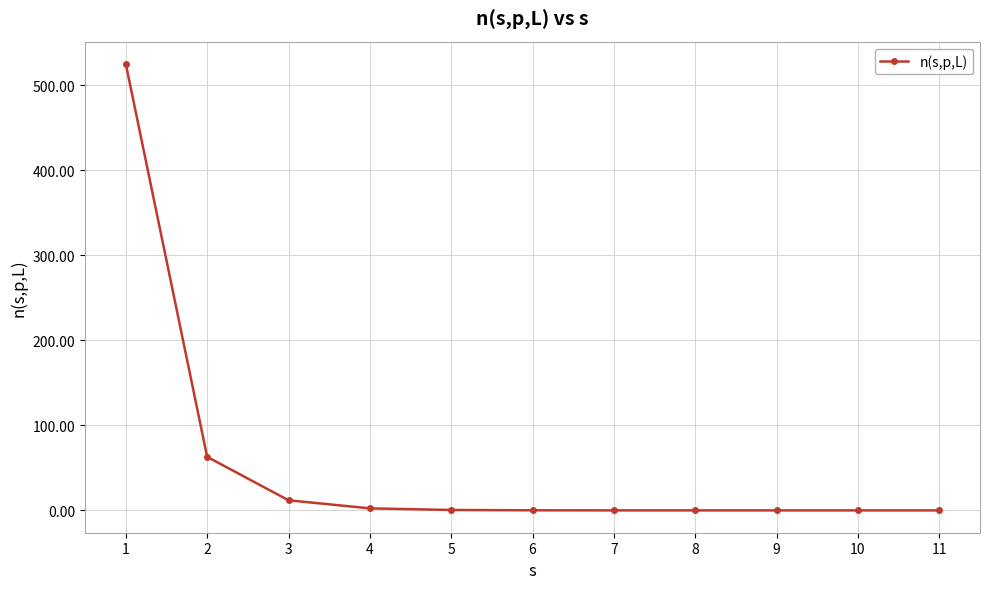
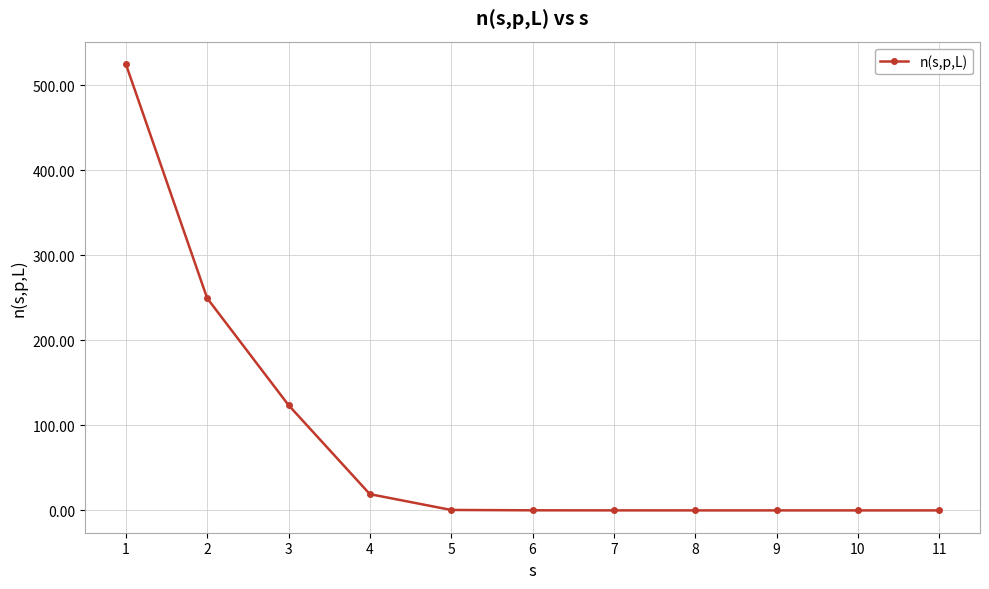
2: 60 -> 250
3: 10 -> 120
4: 0 -> 20
